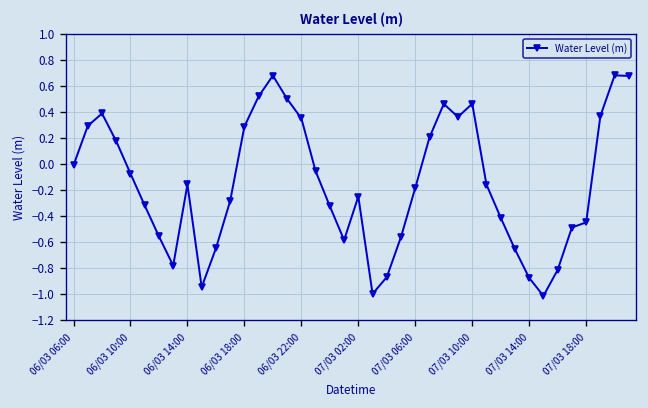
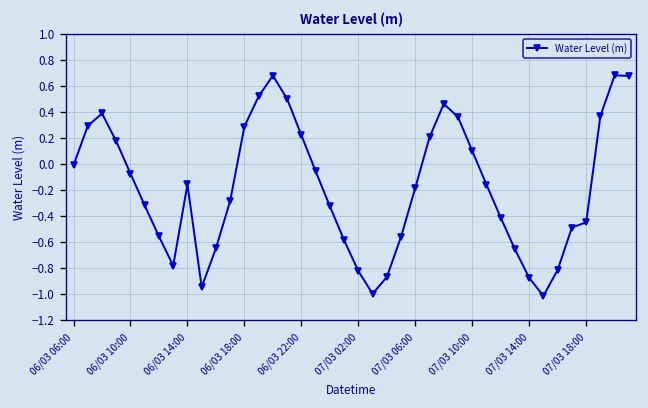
06/03 22:00: 0.35 -> 0.22
07/03 02:00: -0.25 -> -0.82
07/03 10:00: 0.46 -> 0.10
